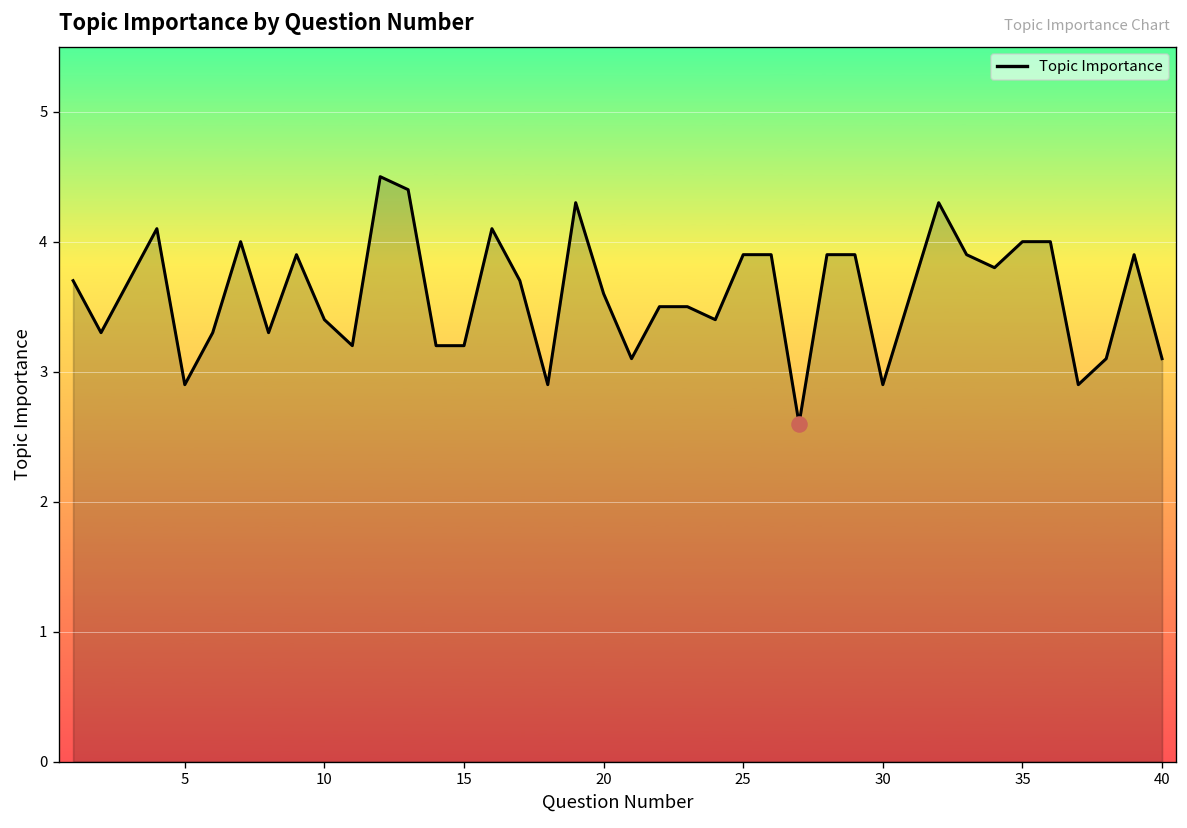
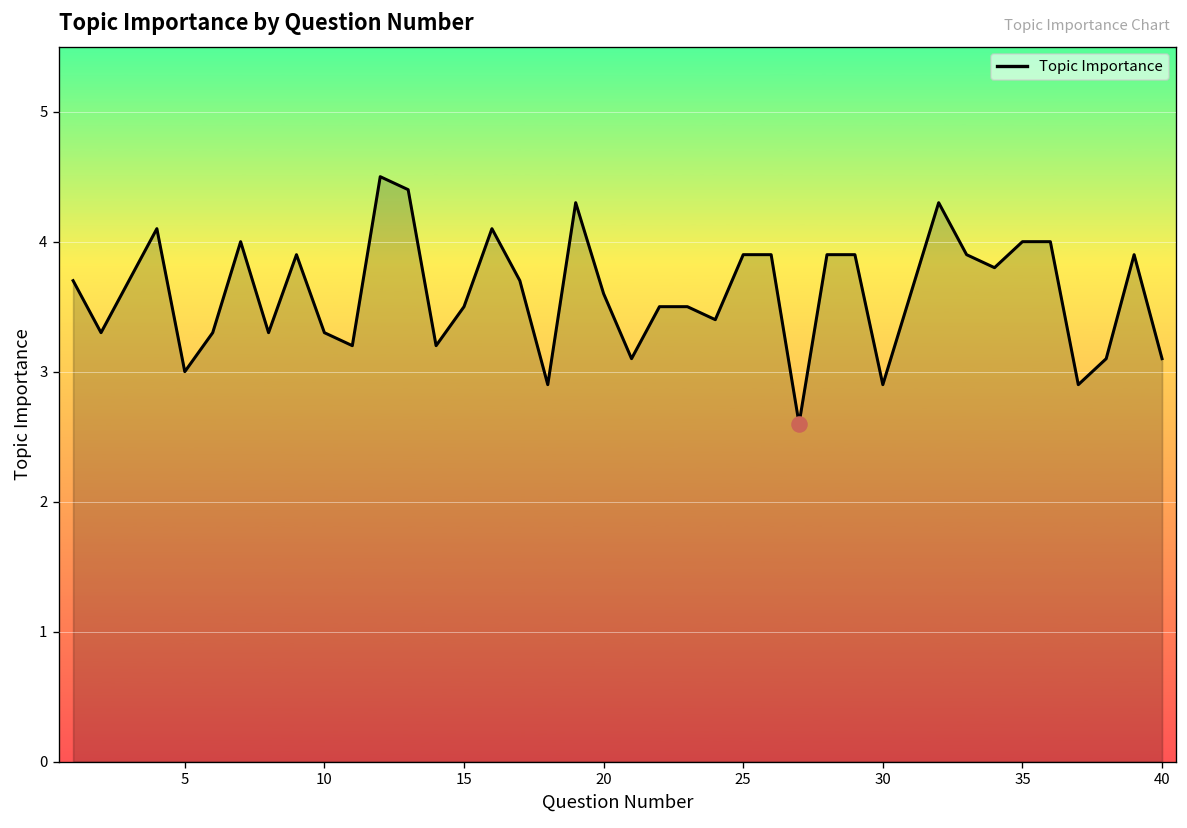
Topic Importance, 5: 2.9 -> 3.0
Topic Importance, 10: 3.4 -> 3.3
Topic Importance, 15: 3.2 -> 3.5
